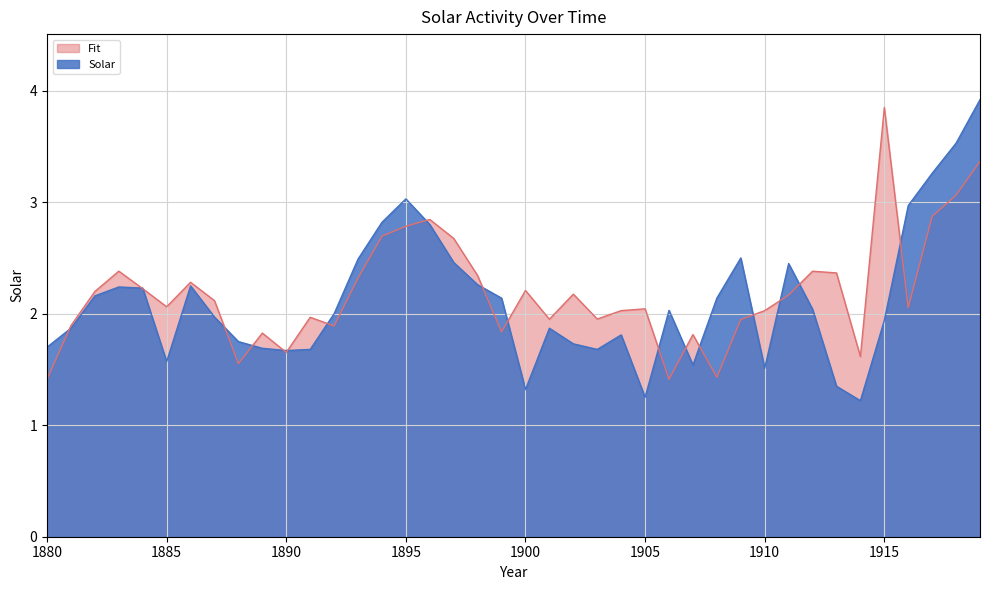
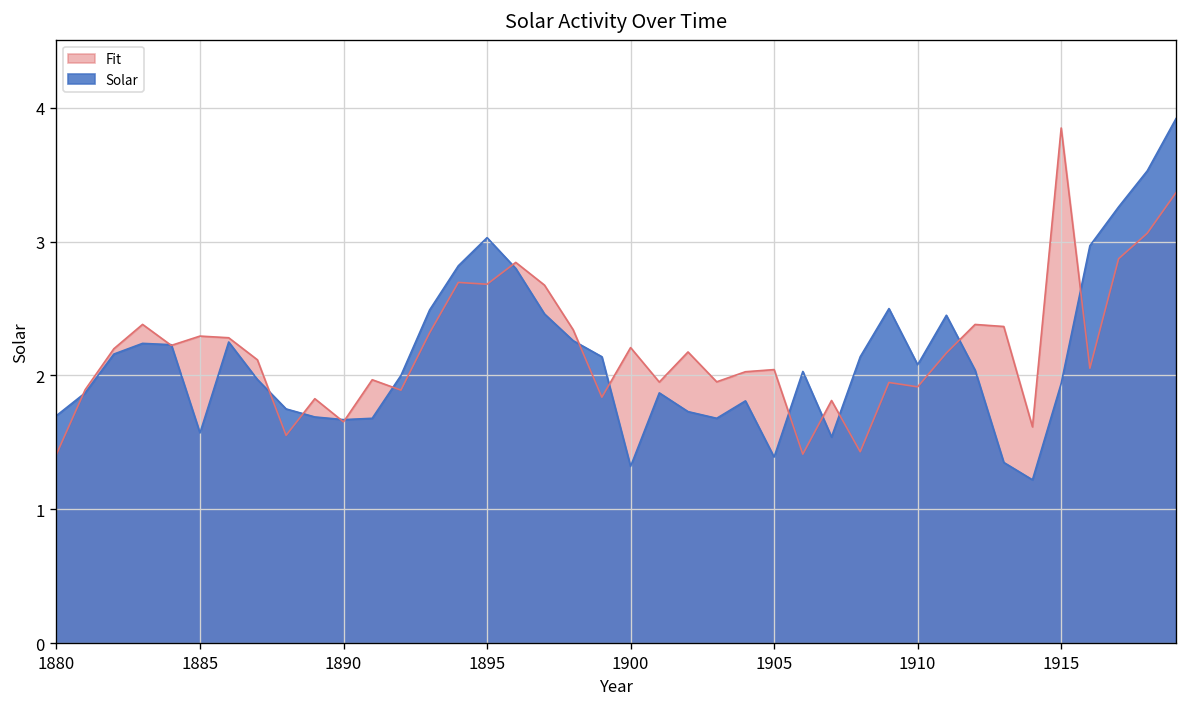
Fit, 1885: 2.06 -> 2.29
Fit, 1895: 2.78 -> 2.68
Solar, 1905: 1.25 -> 1.39
Fit, 1910: 2.03 -> 1.92
Solar, 1910: 1.51 -> 2.08
